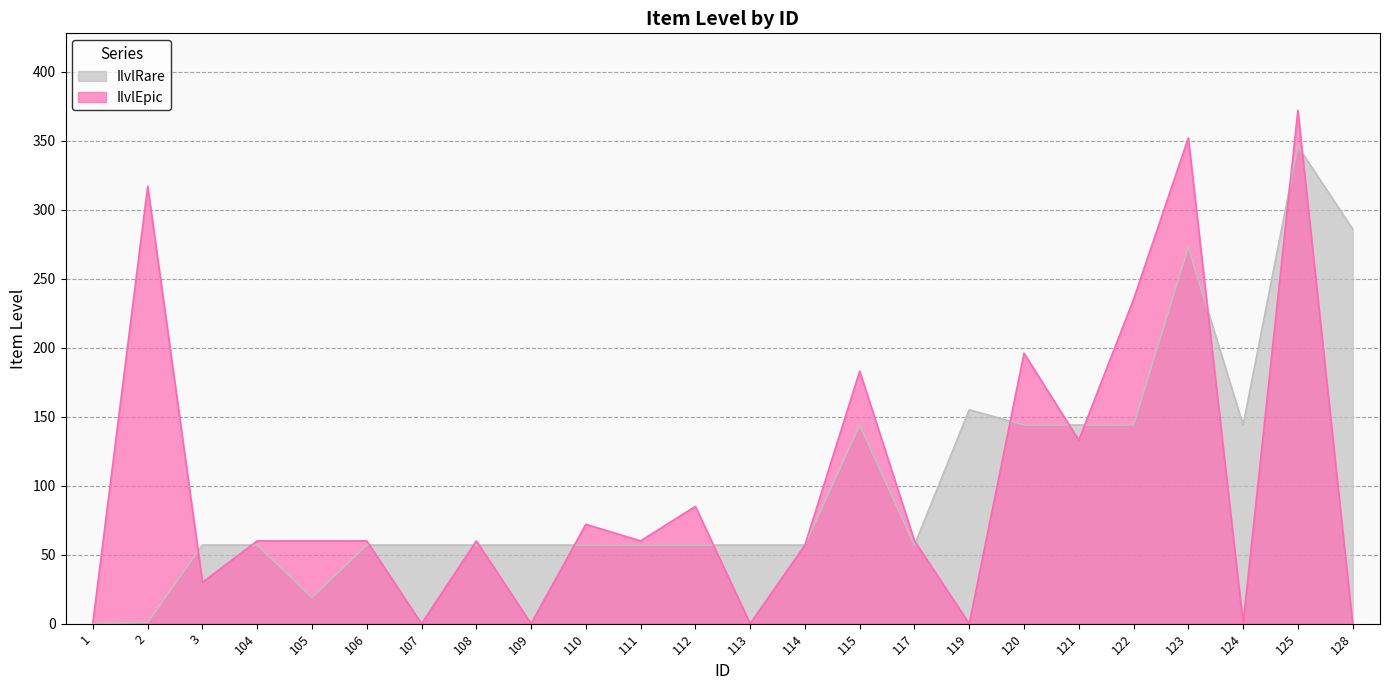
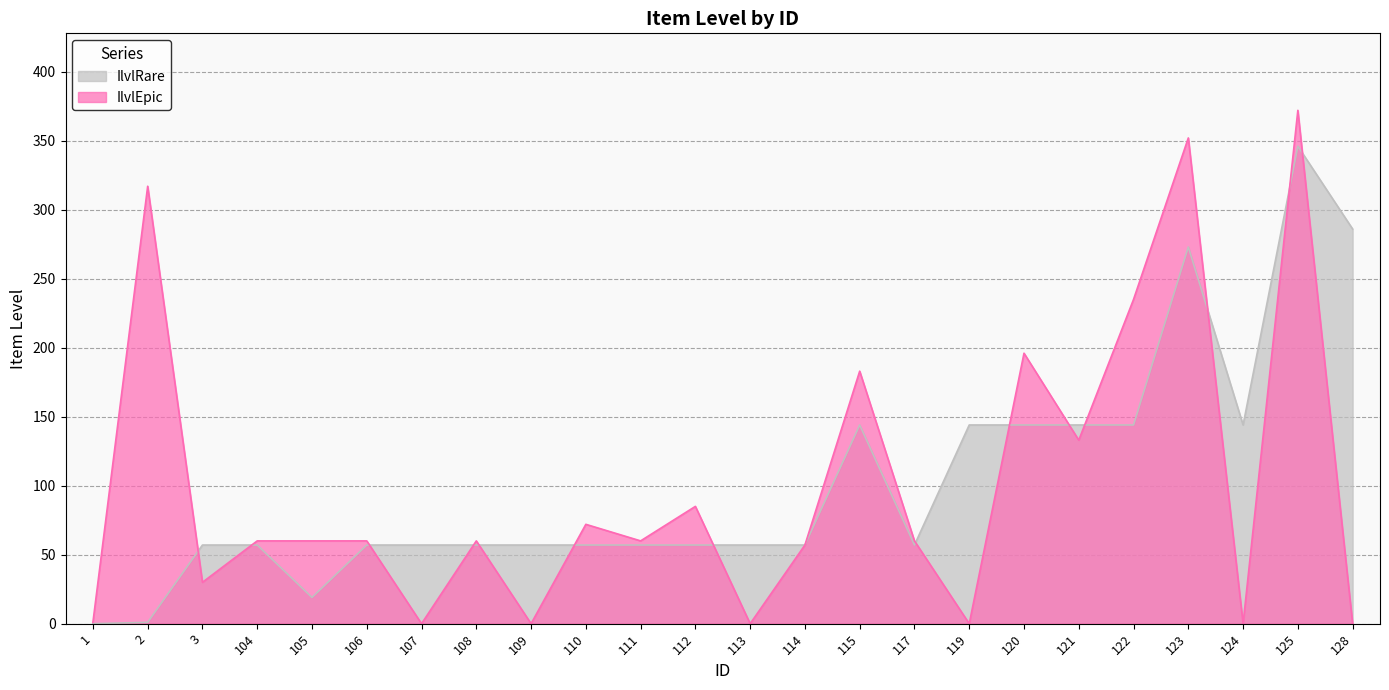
IlvlRare, 119: 155 -> 144
